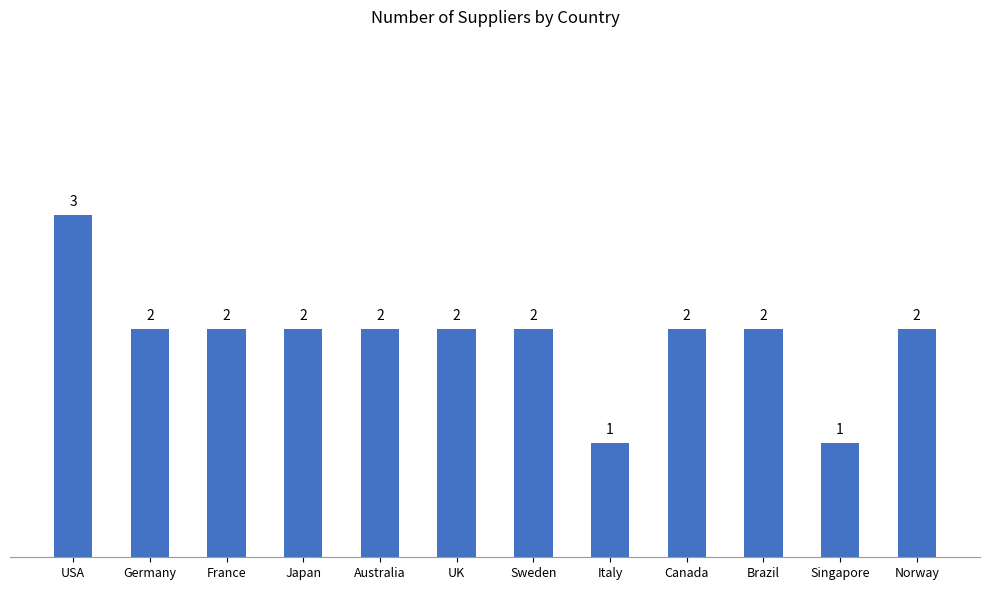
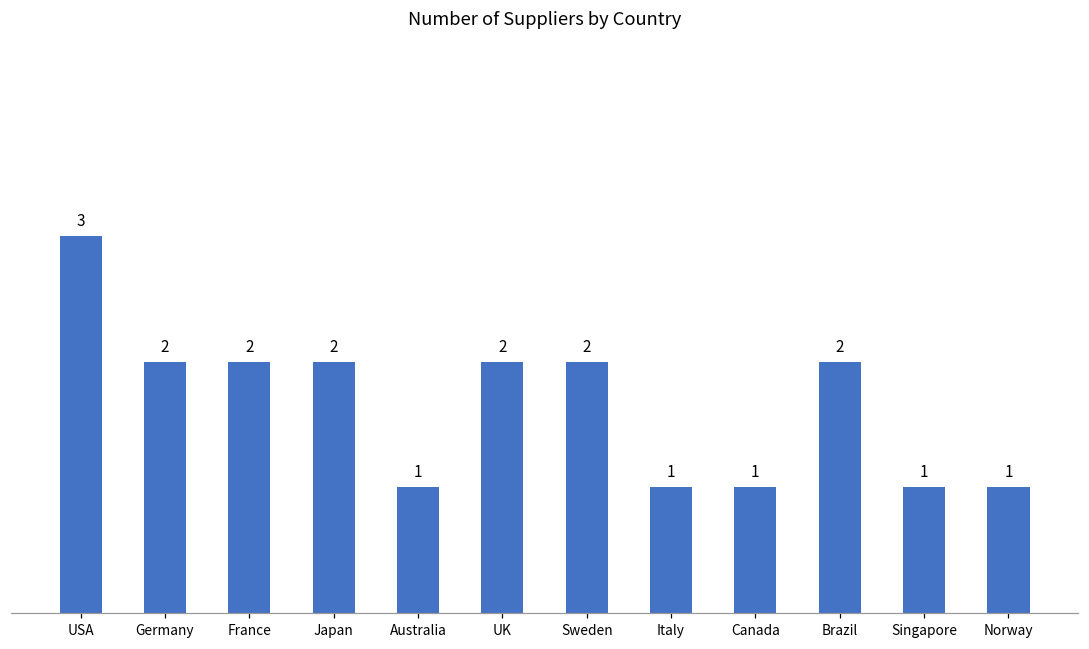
Australia: 2 -> 1
Canada: 2 -> 1
Norway: 2 -> 1
